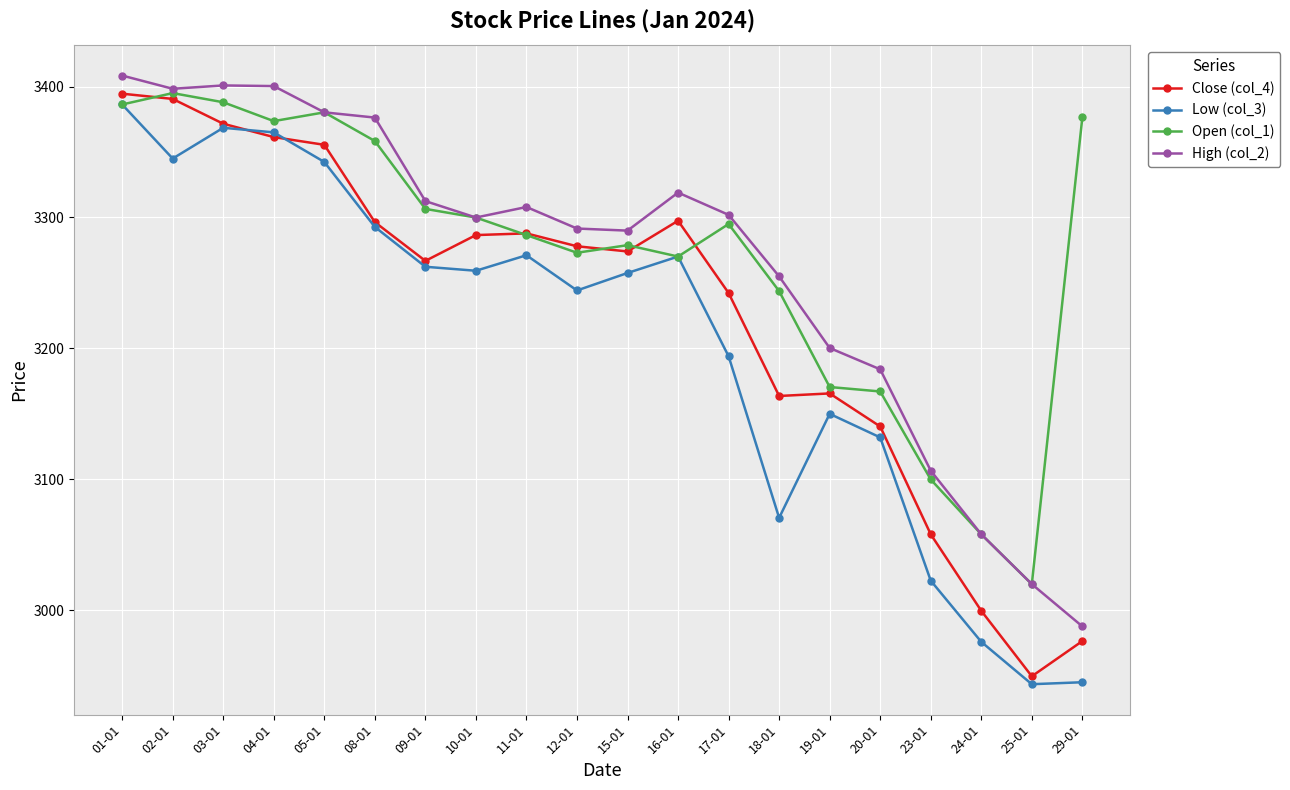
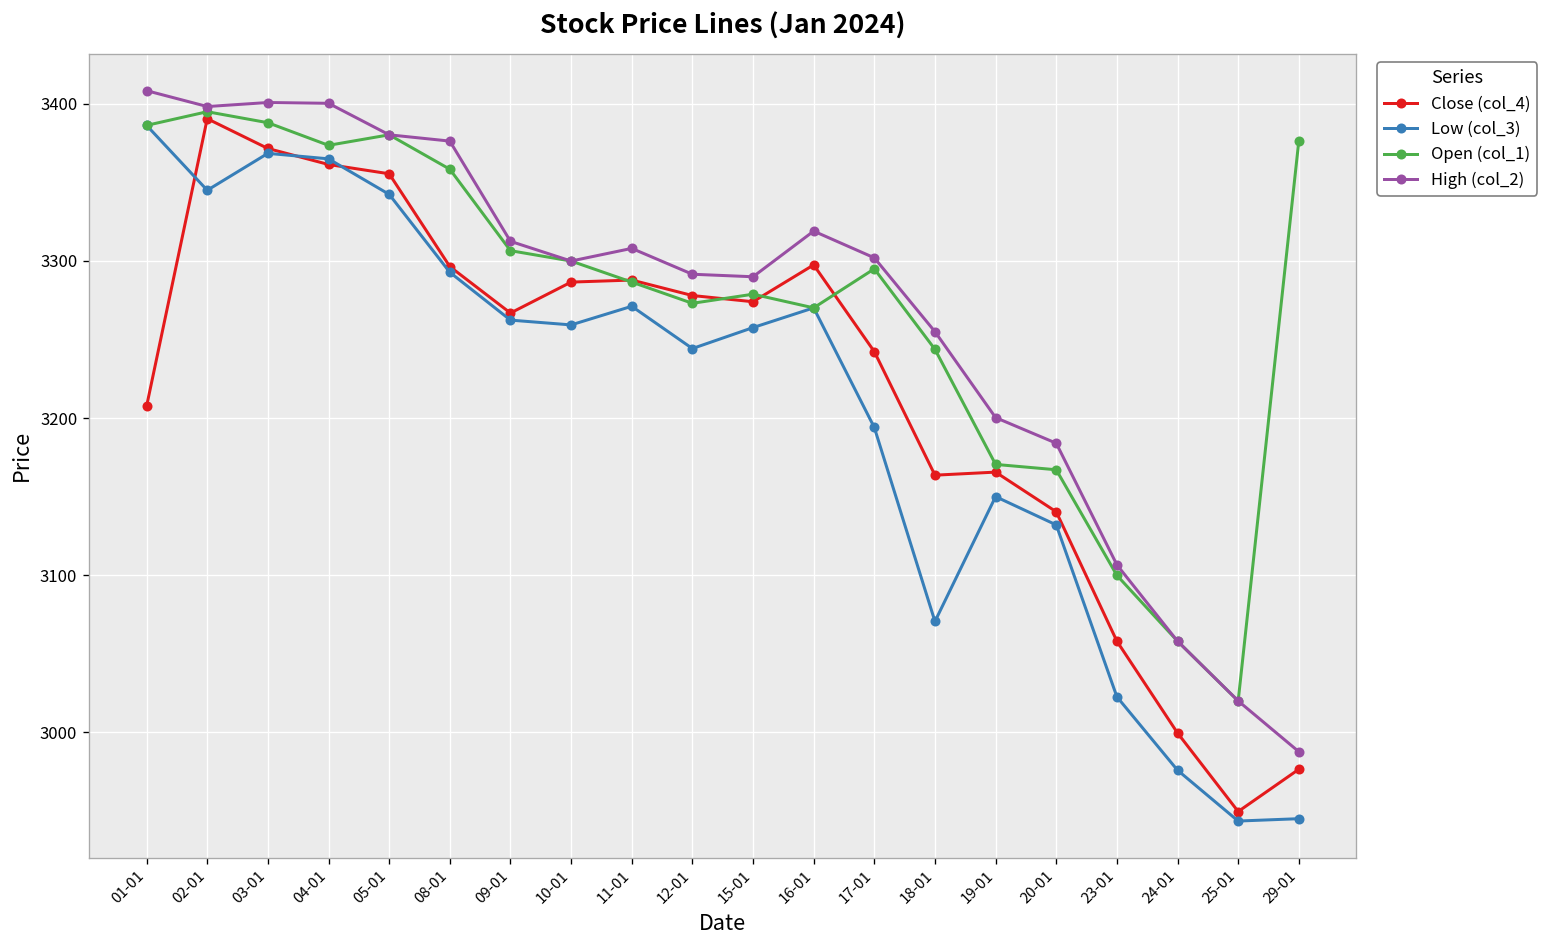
Close (col_4), 01-01: 3395 -> 3208
